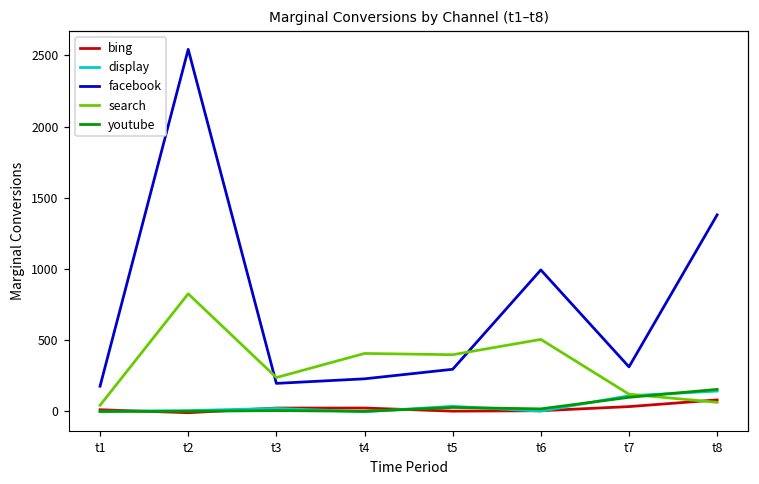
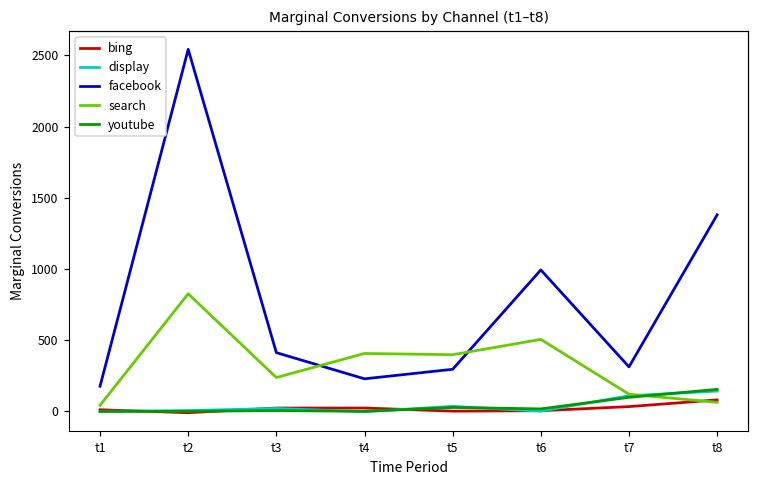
facebook, t3: 200 -> 410
